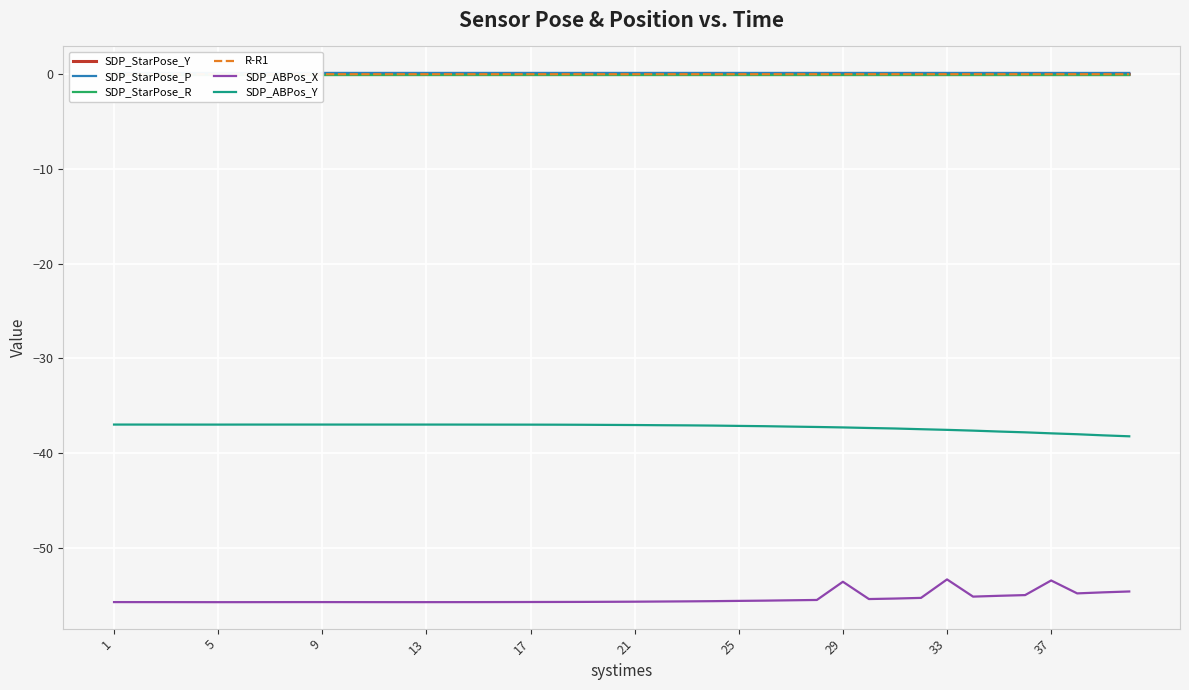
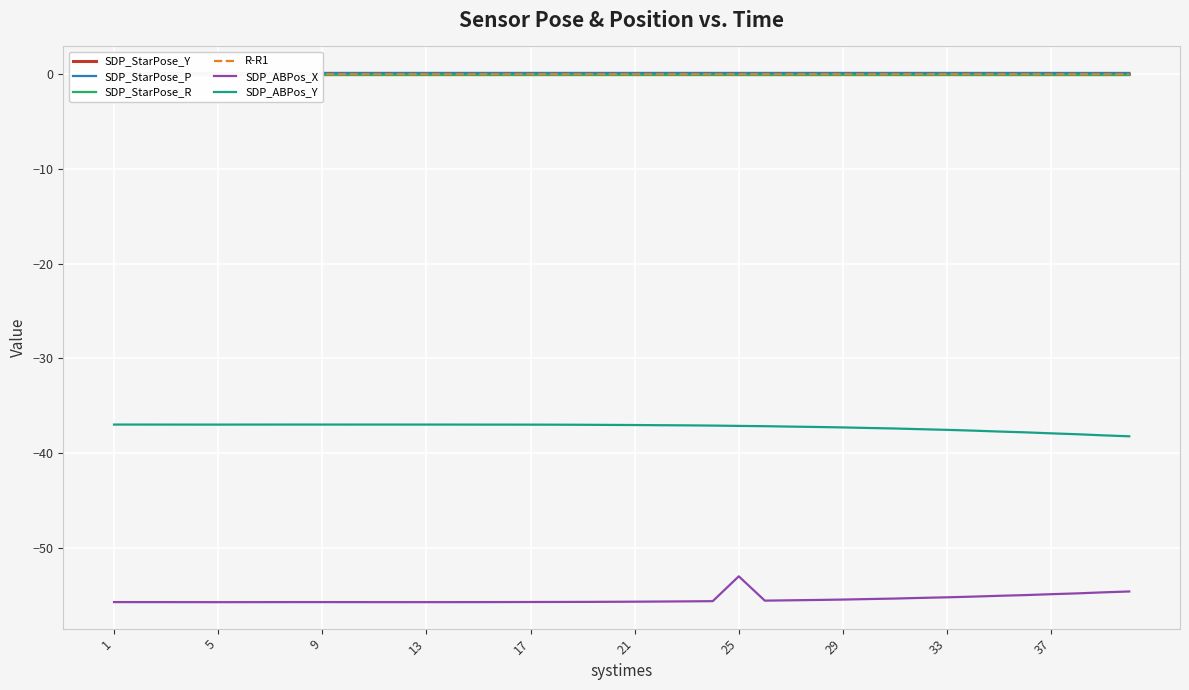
SDP_ABPos_X, 25: -56 -> -53
SDP_ABPos_X, 29: -54 -> -55
SDP_ABPos_X, 33: -53 -> -55
SDP_ABPos_X, 37: -53 -> -55
